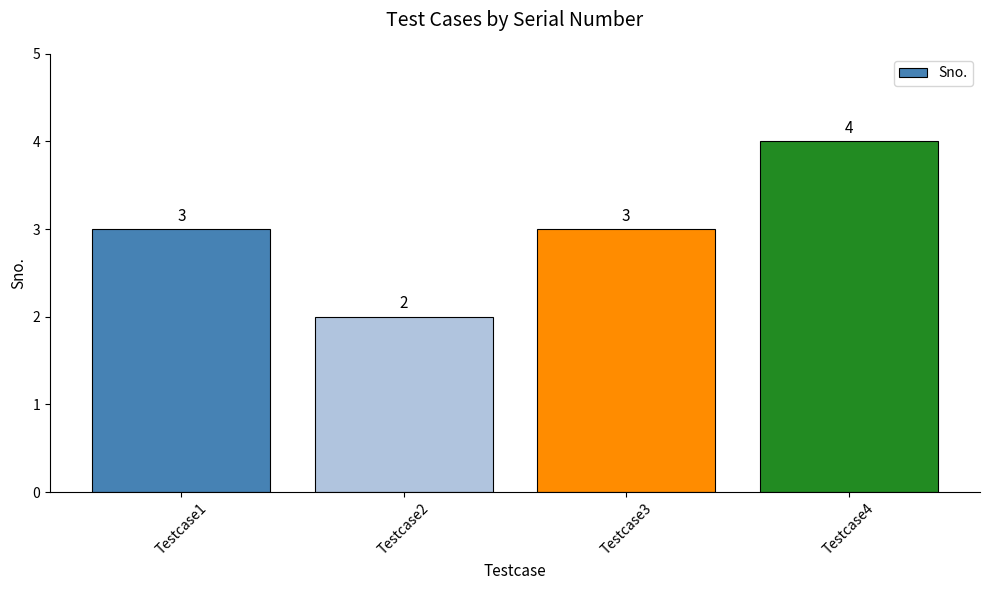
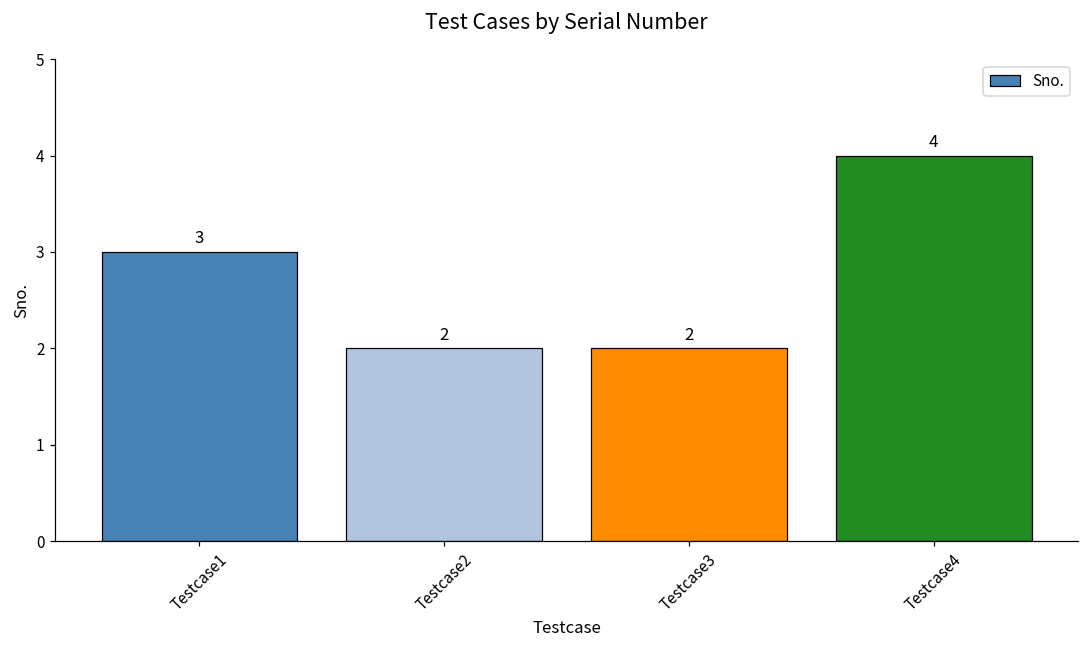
Testcase3: 3 -> 2
